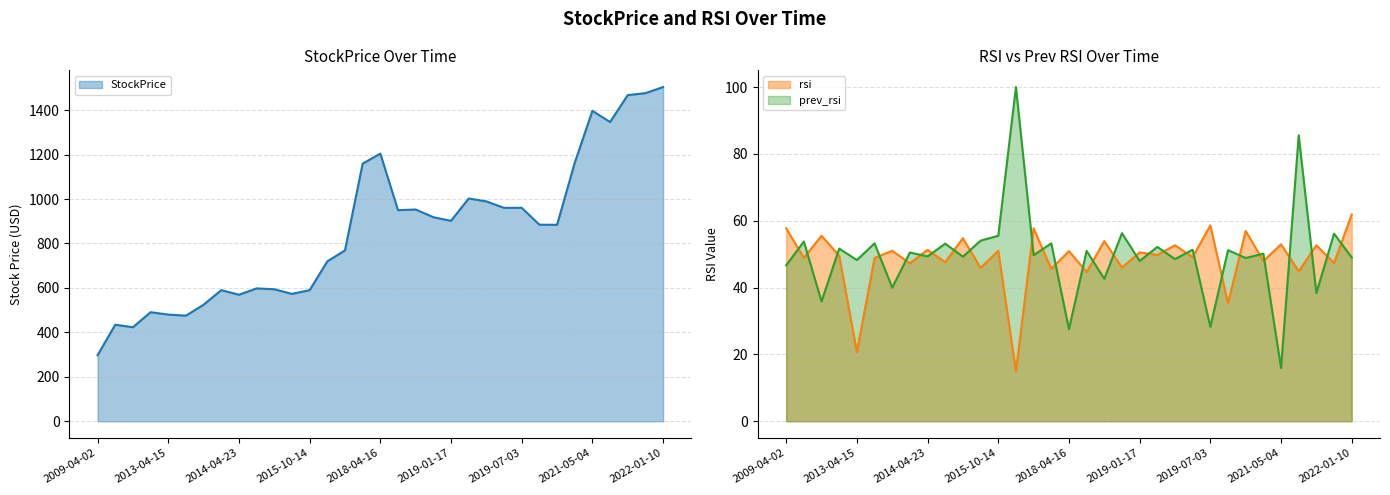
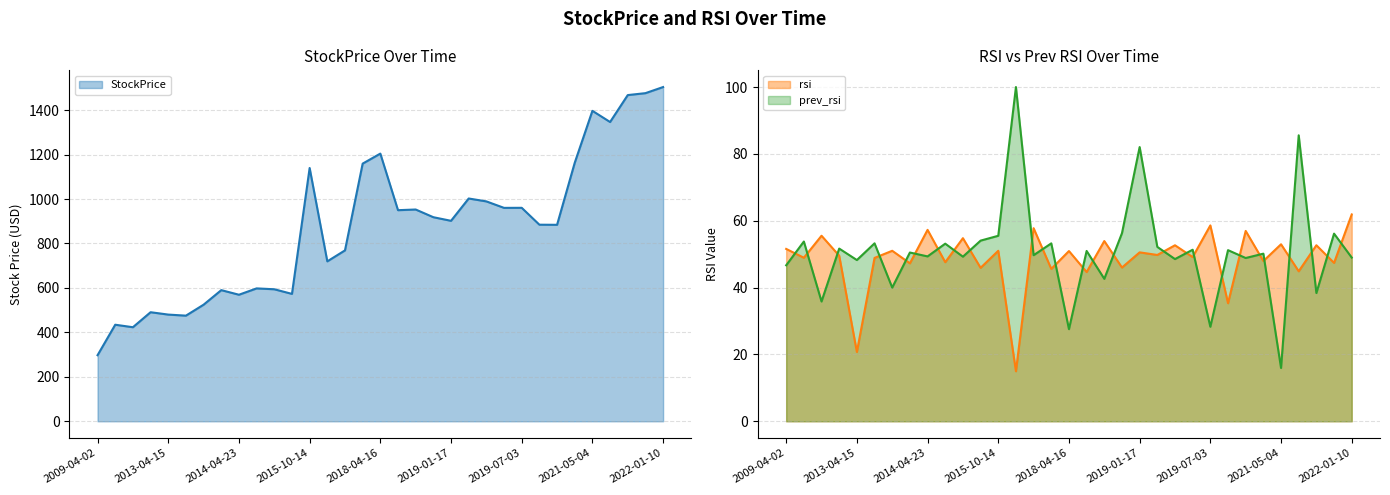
StockPrice Over Time, 2015-10-14: 590 -> 1140
RSI vs Prev RSI Over Time, rsi, 2009-04-02: 58 -> 52
RSI vs Prev RSI Over Time, rsi, 2014-04-23: 51 -> 57
RSI vs Prev RSI Over Time, prev_rsi, 2019-01-17: 48 -> 82
